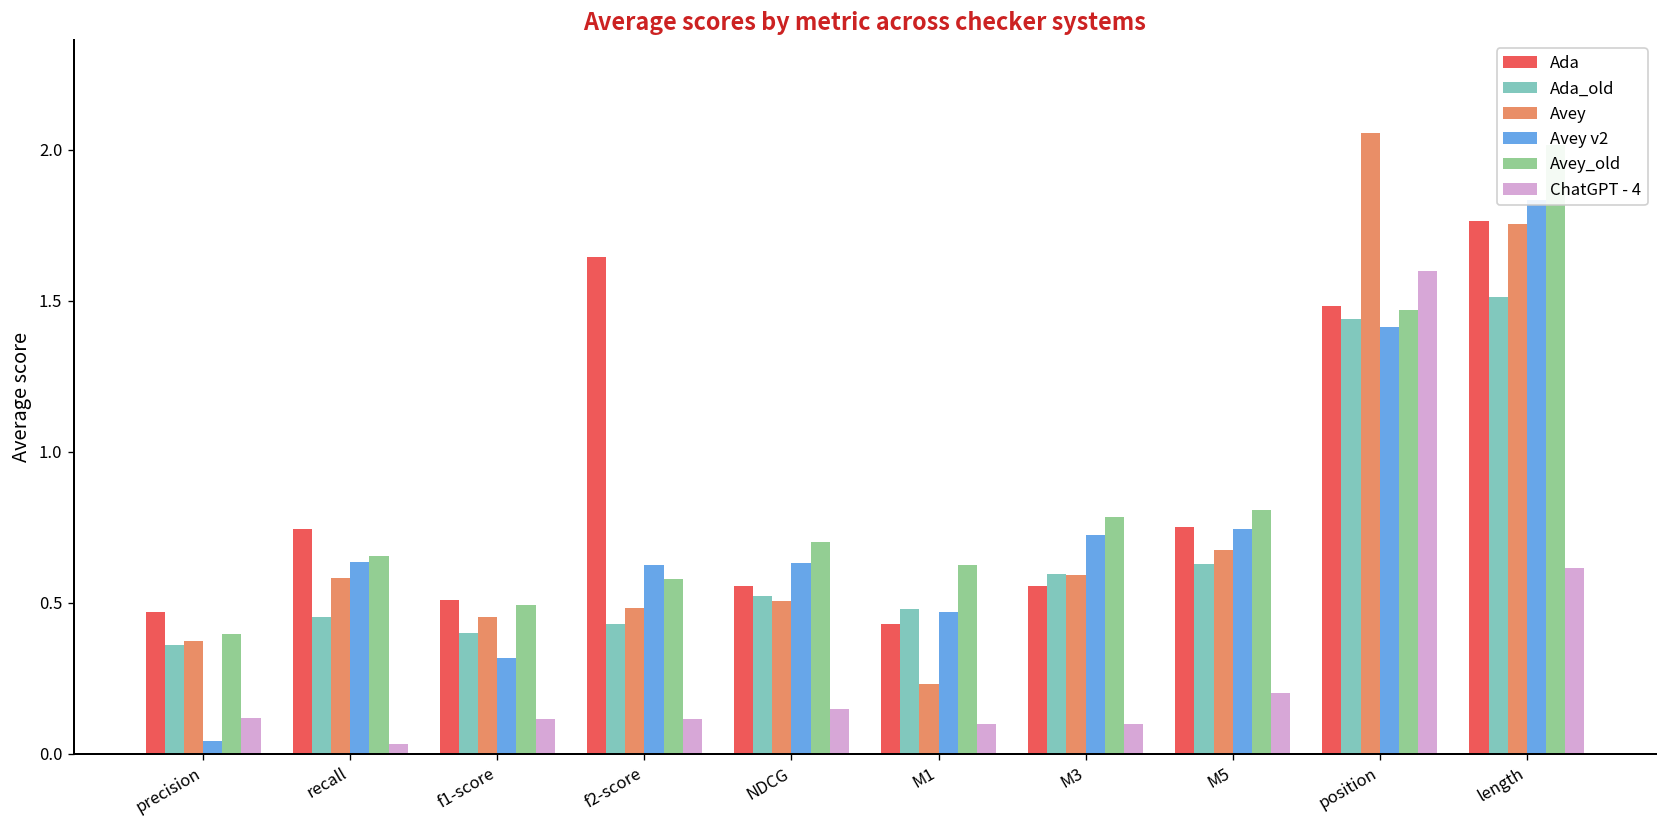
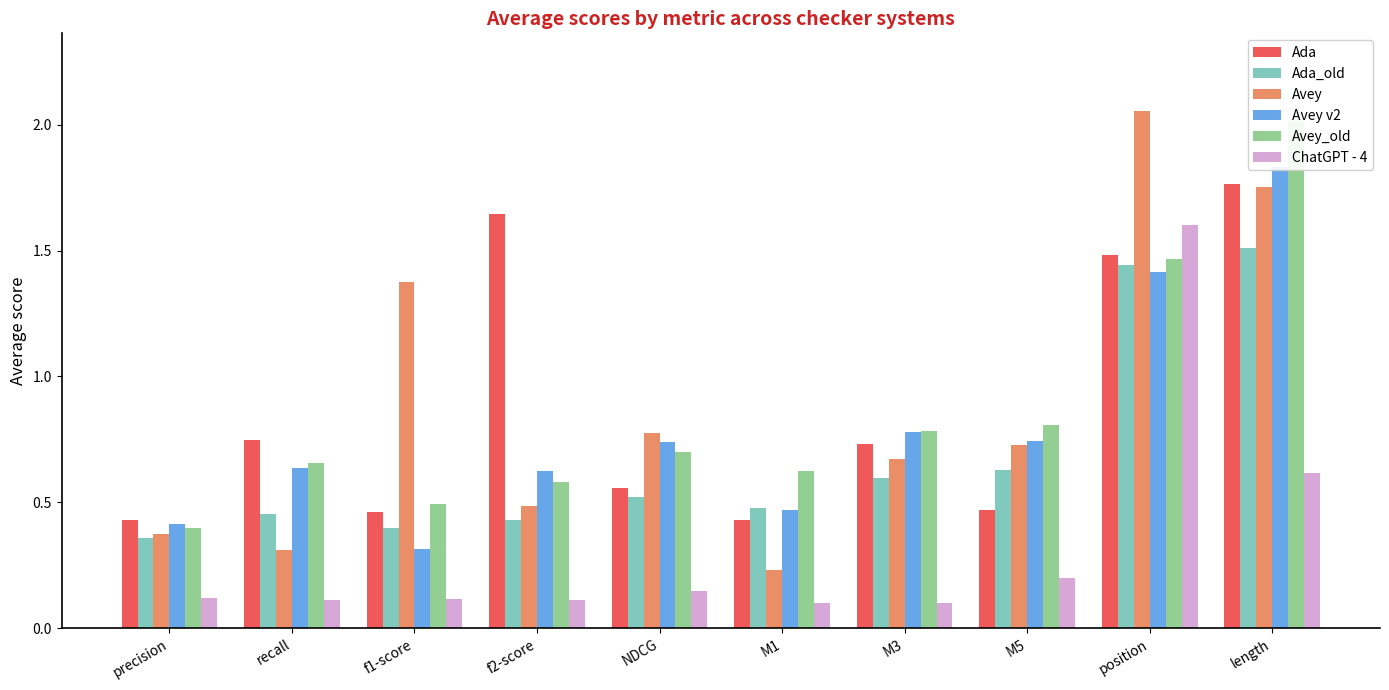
Ada, precision: 0.47 -> 0.43
Avey v2, precision: 0.04 -> 0.42
Avey, recall: 0.58 -> 0.31
ChatGPT - 4, recall: 0.03 -> 0.11
Ada, f1-score: 0.51 -> 0.46
Avey, f1-score: 0.45 -> 1.38
Avey, NDCG: 0.51 -> 0.78
Avey v2, NDCG: 0.63 -> 0.74
Ada, M3: 0.56 -> 0.73
Avey, M3: 0.59 -> 0.67
Avey v2, M3: 0.73 -> 0.78
Ada, M5: 0.75 -> 0.47
Avey, M5: 0.68 -> 0.73
